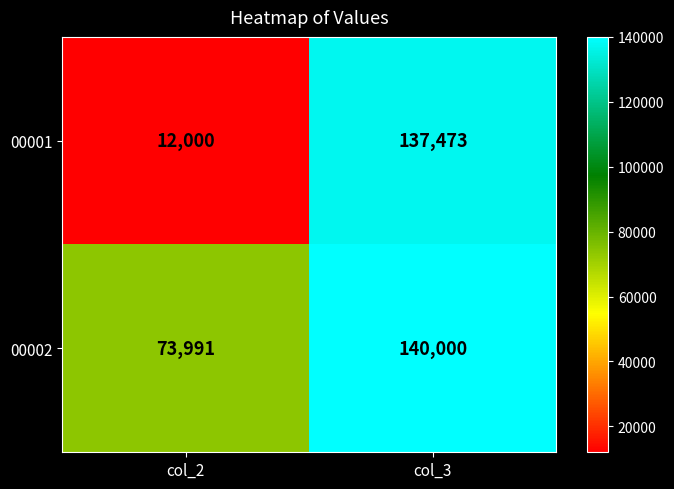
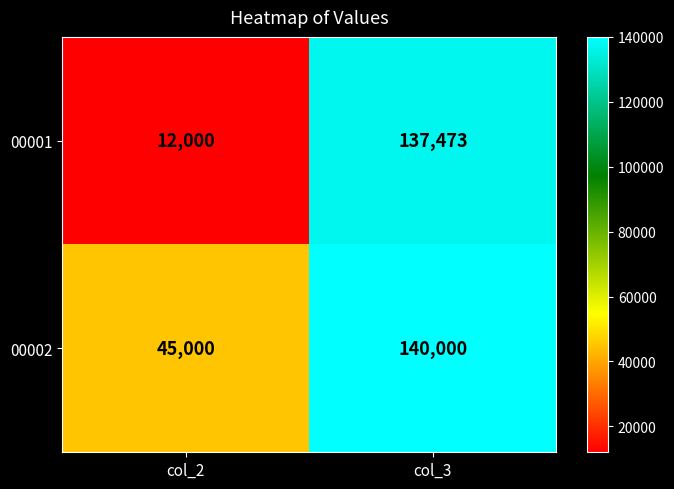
00002, col_2: 73,991 -> 45,000
